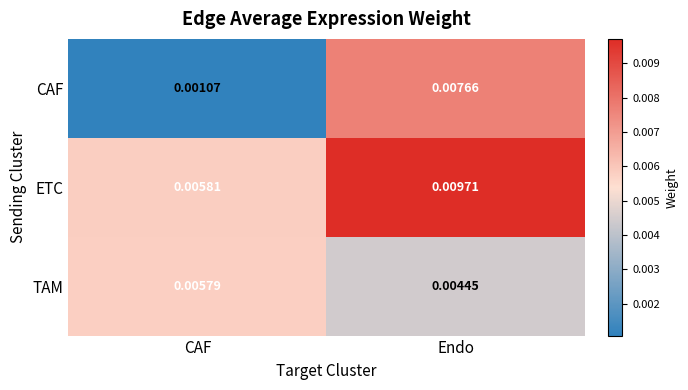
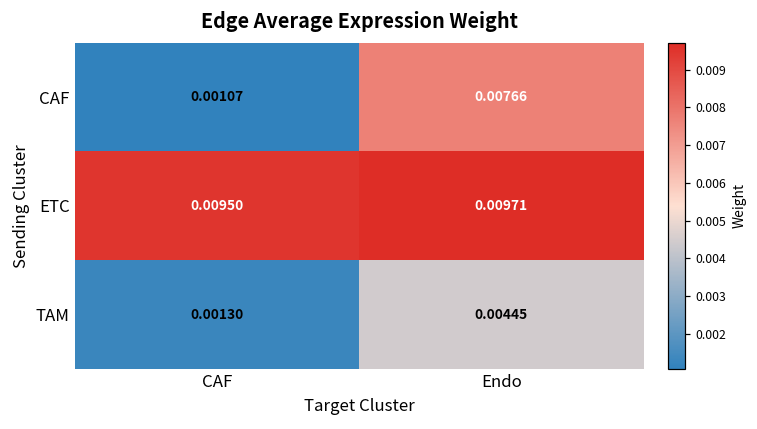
ETC, CAF: 0.00581 -> 0.00950
TAM, CAF: 0.00579 -> 0.00130
